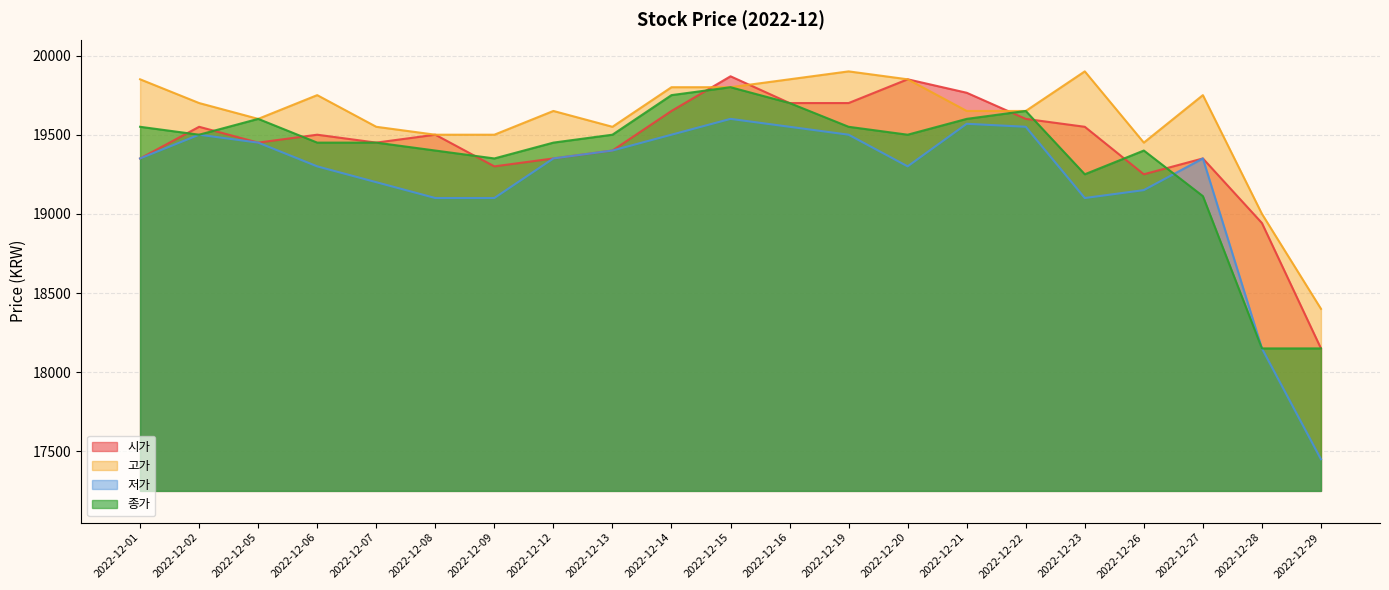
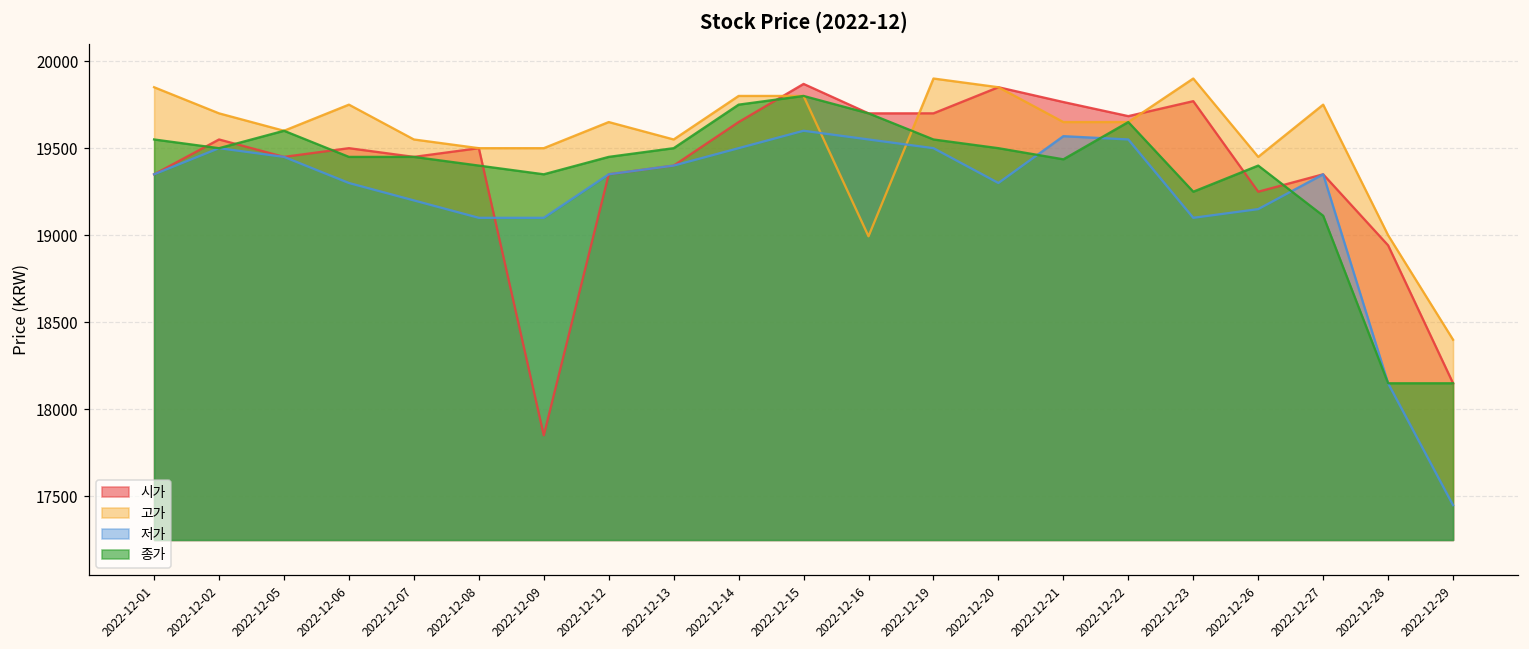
시가, 2022-12-09: 19300 -> 17850
고가, 2022-12-16: 19850 -> 18990
종가, 2022-12-21: 19600 -> 19440
시가, 2022-12-22: 19600 -> 19680
시가, 2022-12-23: 19550 -> 19770
